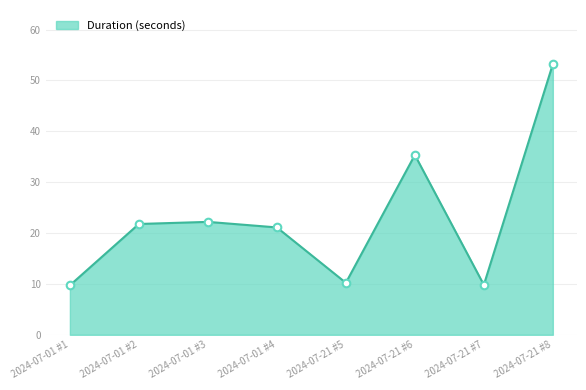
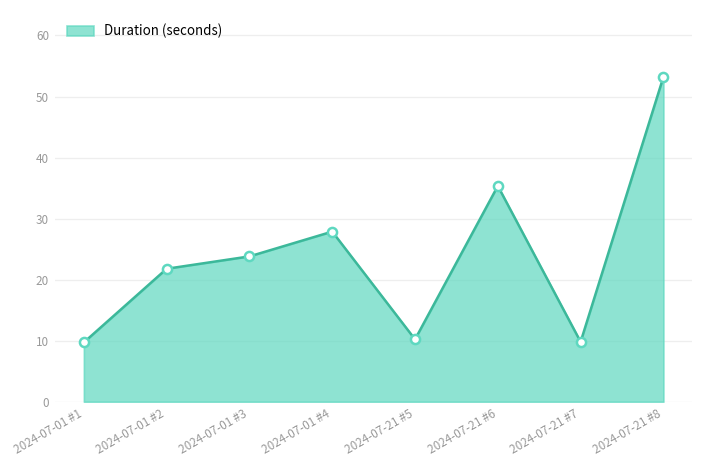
2024-07-01 #3: 22 -> 24
2024-07-01 #4: 21 -> 28
